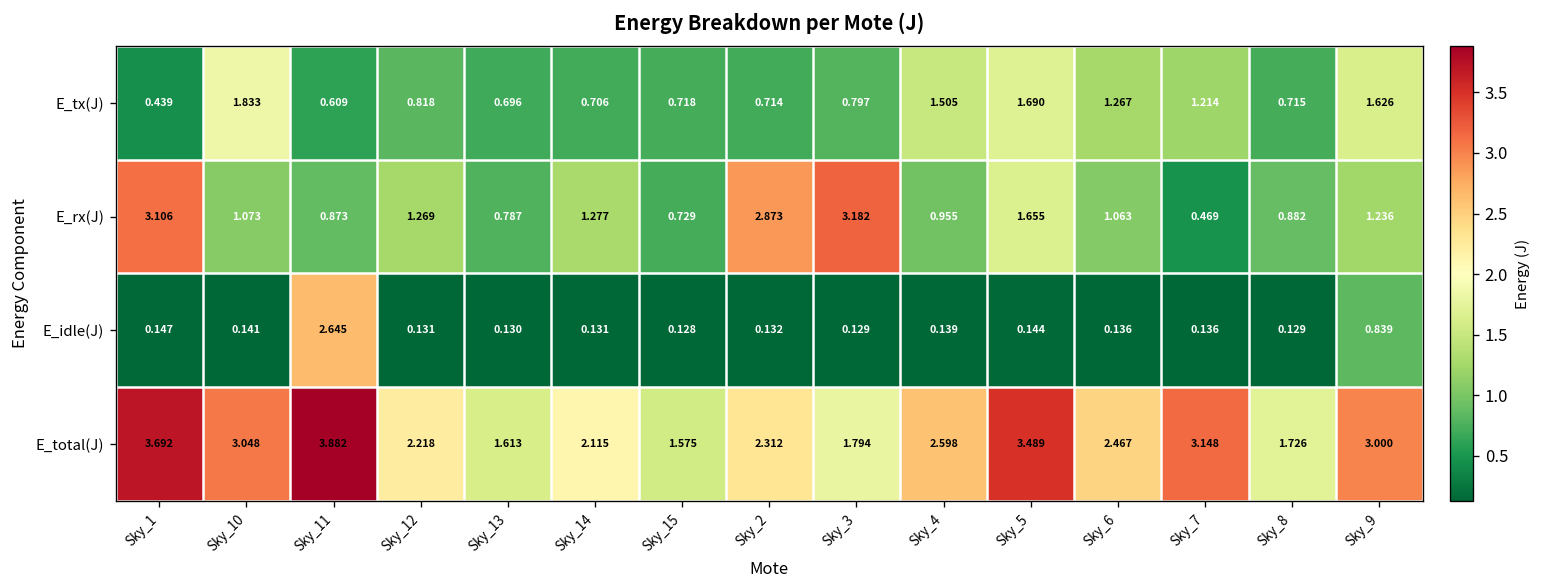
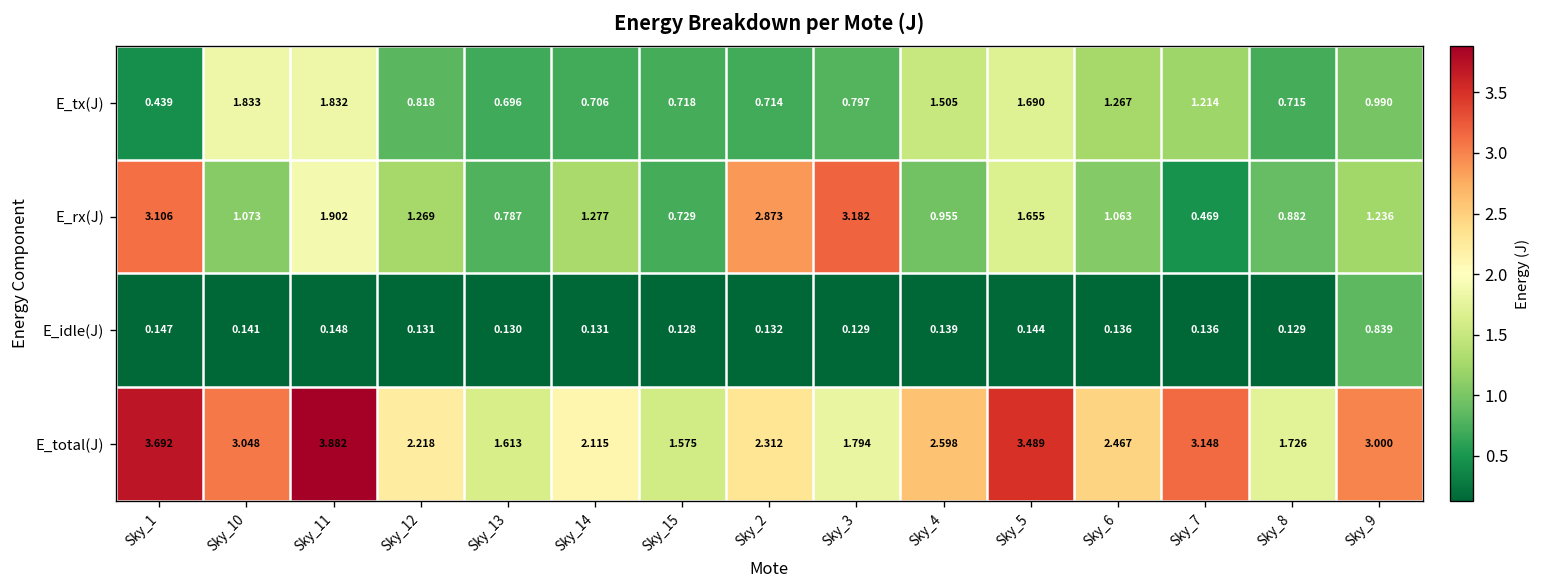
E_tx(J), Sky_11: 0.609 -> 1.832
E_tx(J), Sky_9: 1.626 -> 0.990
E_rx(J), Sky_11: 0.873 -> 1.902
E_idle(J), Sky_11: 2.645 -> 0.148
